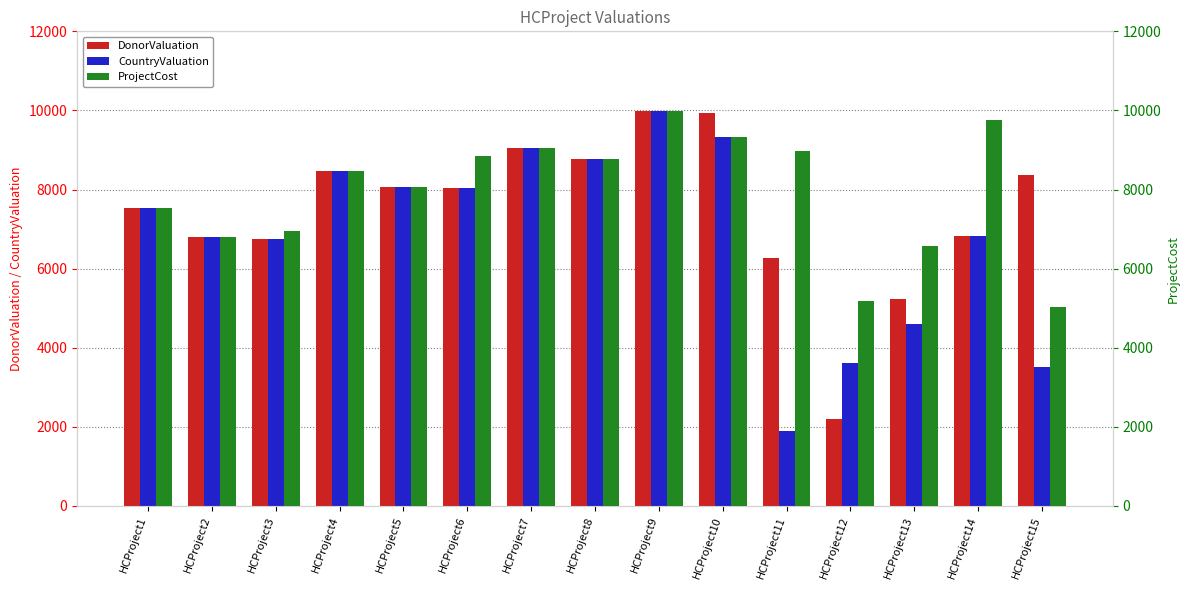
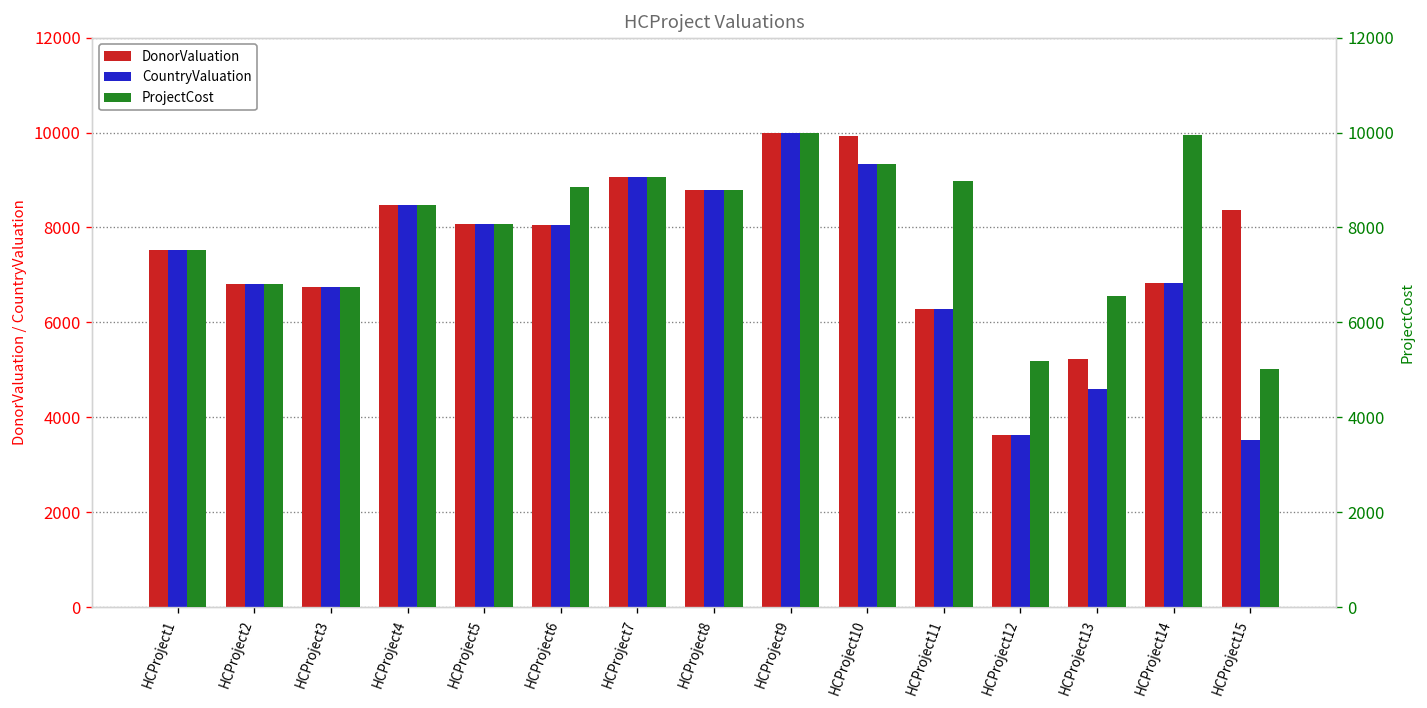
CountryValuation, HCProject11: 1900 -> 6300
DonorValuation, HCProject12: 2200 -> 3600
ProjectCost, HCProject3: 7000 -> 6700
ProjectCost, HCProject14: 9800 -> 10000
